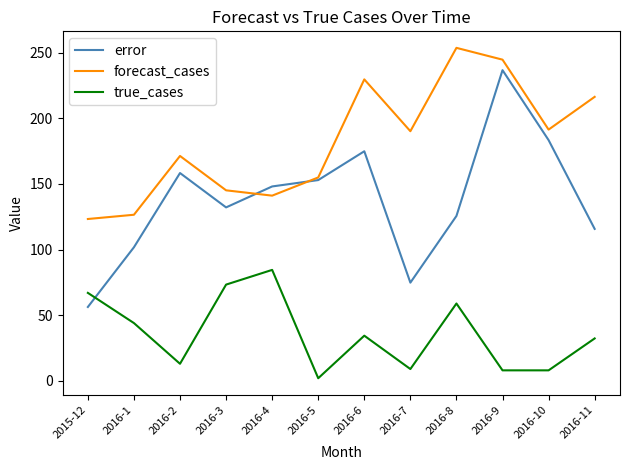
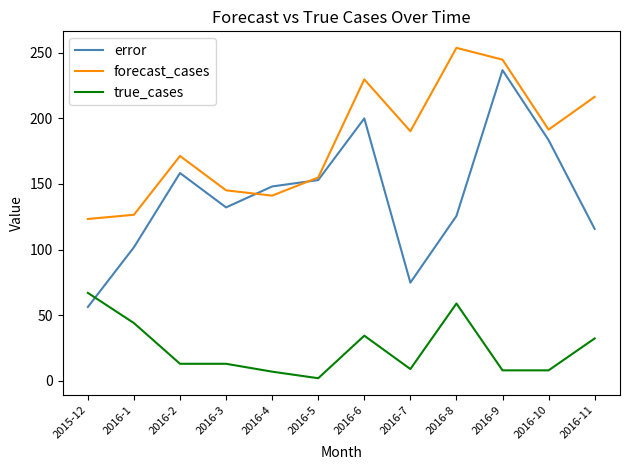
true_cases, 2016-3: 73 -> 13
true_cases, 2016-4: 85 -> 7
error, 2016-6: 175 -> 200
